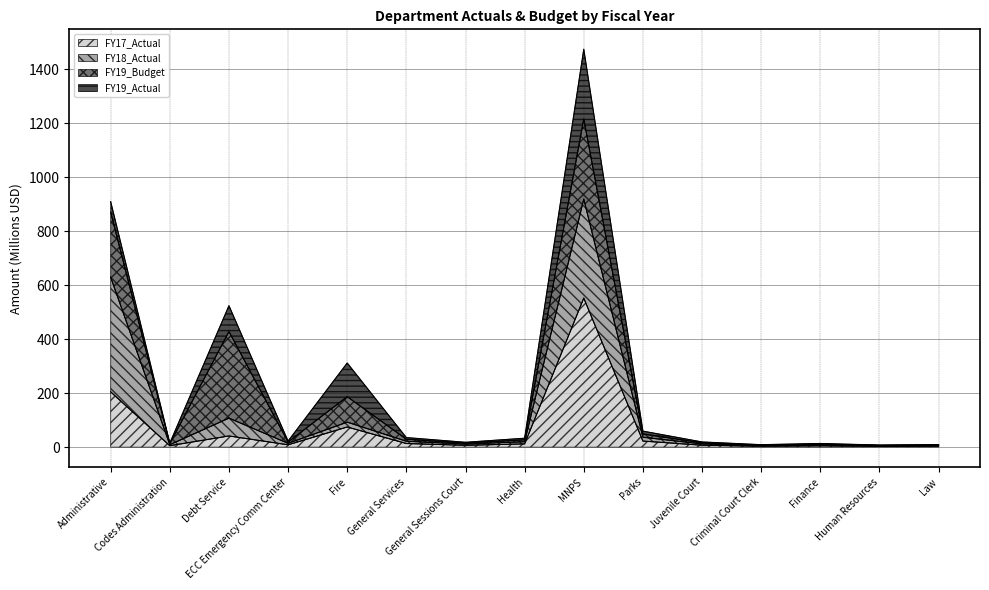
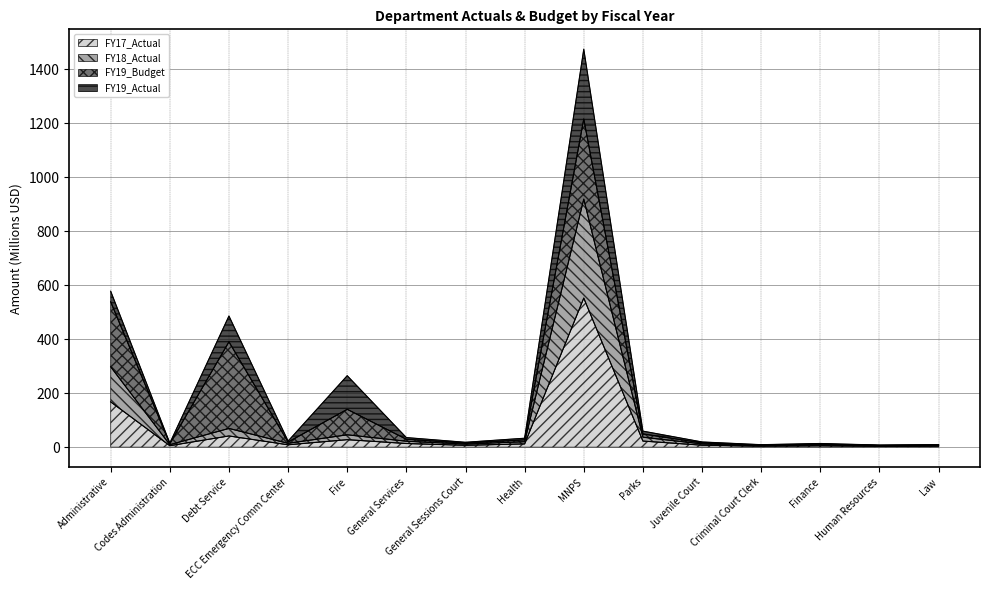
FY17_Actual, Administrative: 200 -> 170
FY18_Actual, Administrative: 420 -> 130
FY18_Actual, Debt Service: 70 -> 30
FY17_Actual, Fire: 70 -> 30
